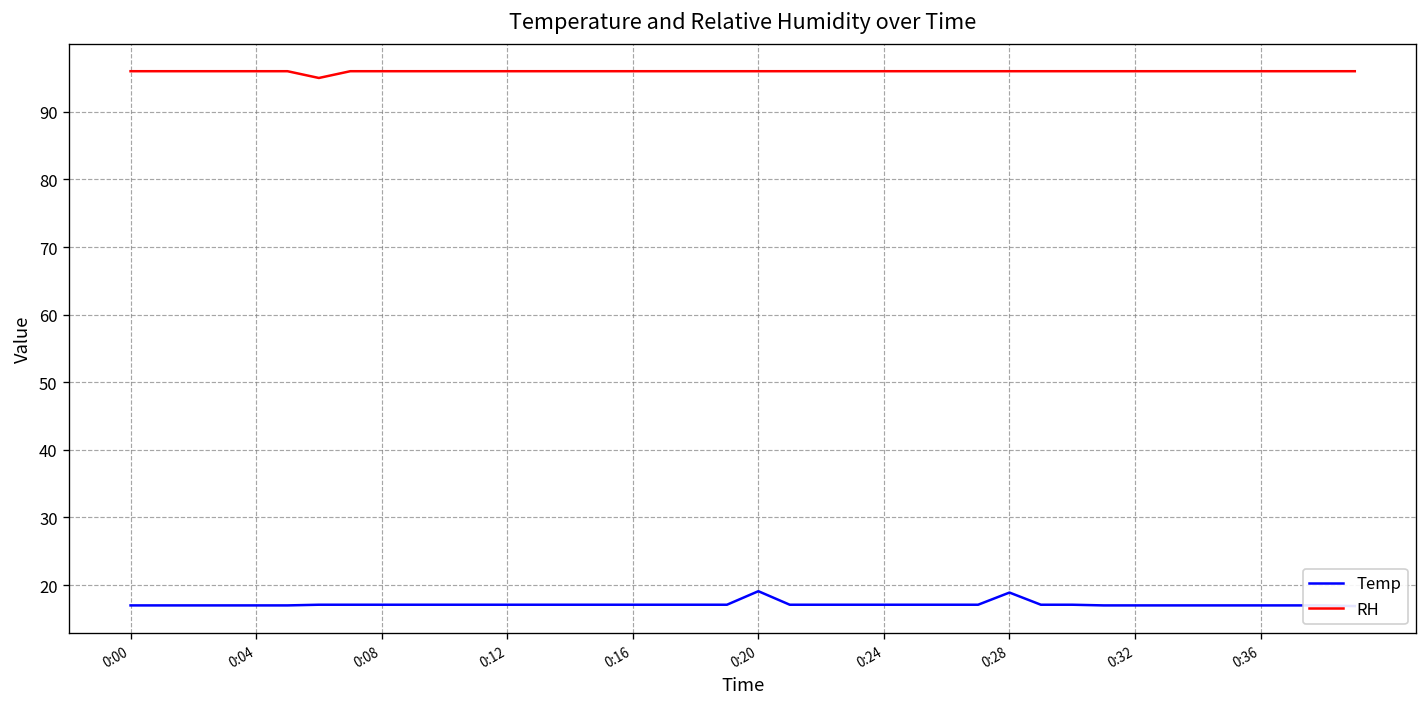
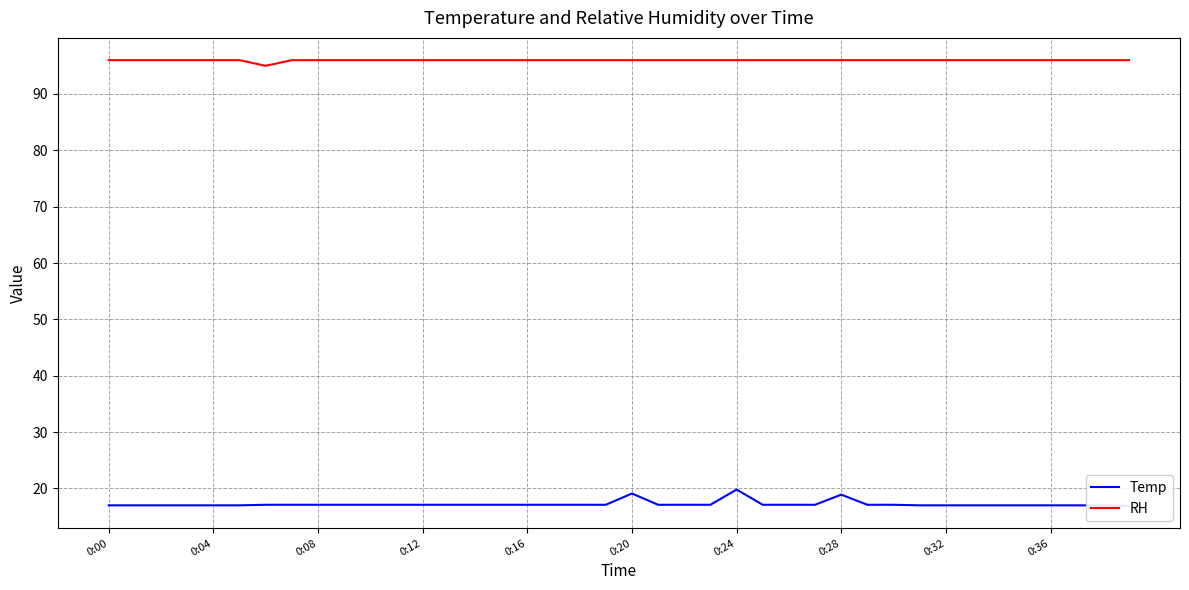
Temp, 0:24: 17 -> 20
